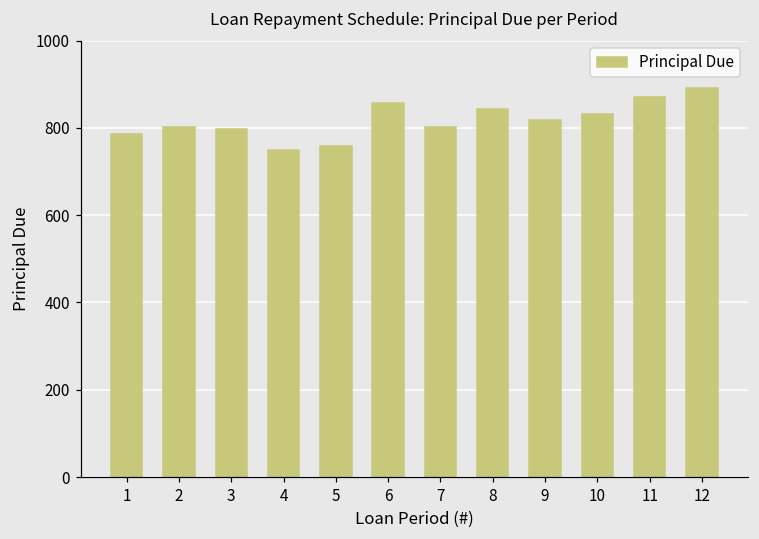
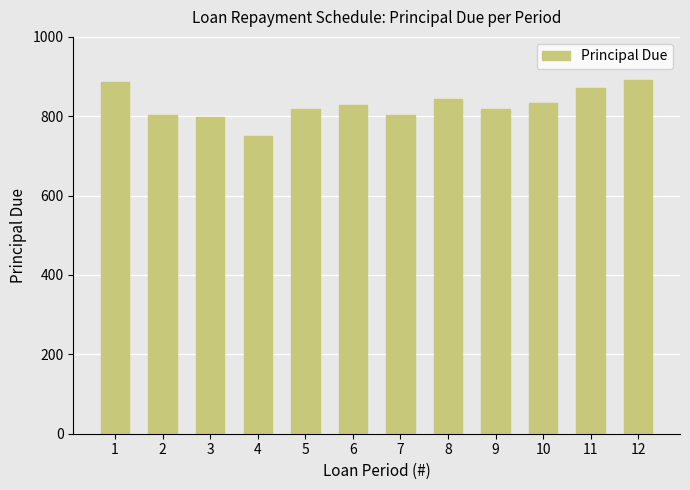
1: 790 -> 890
5: 760 -> 820
6: 860 -> 830
